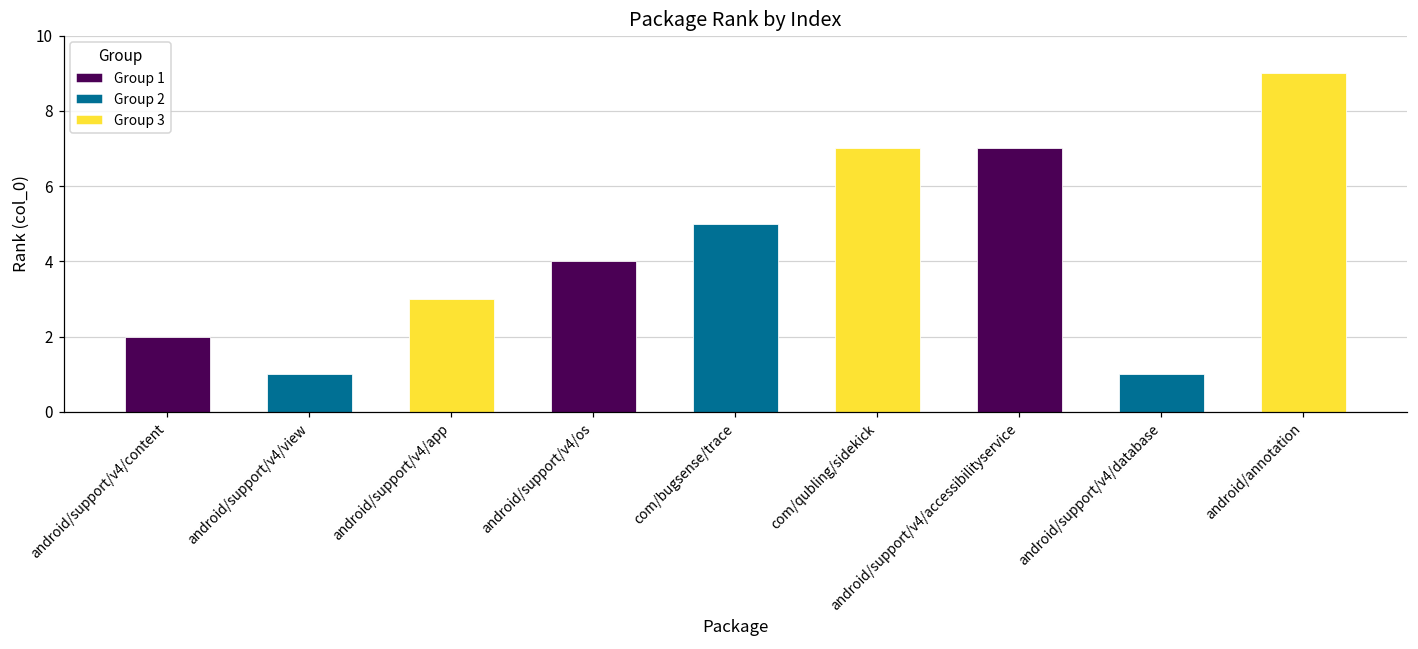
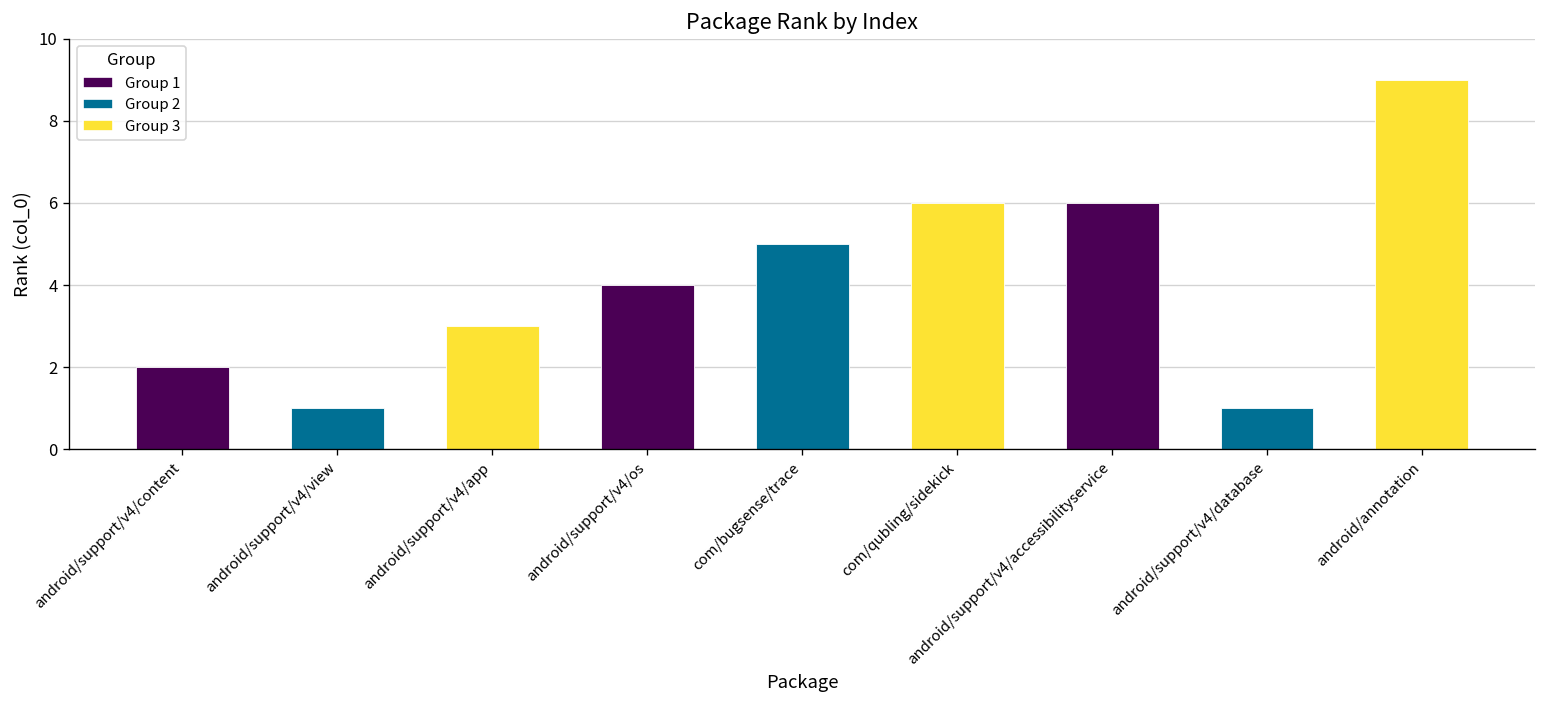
com/qubling/sidekick: 7 -> 6
android/support/v4/accessibilityservice: 7 -> 6
